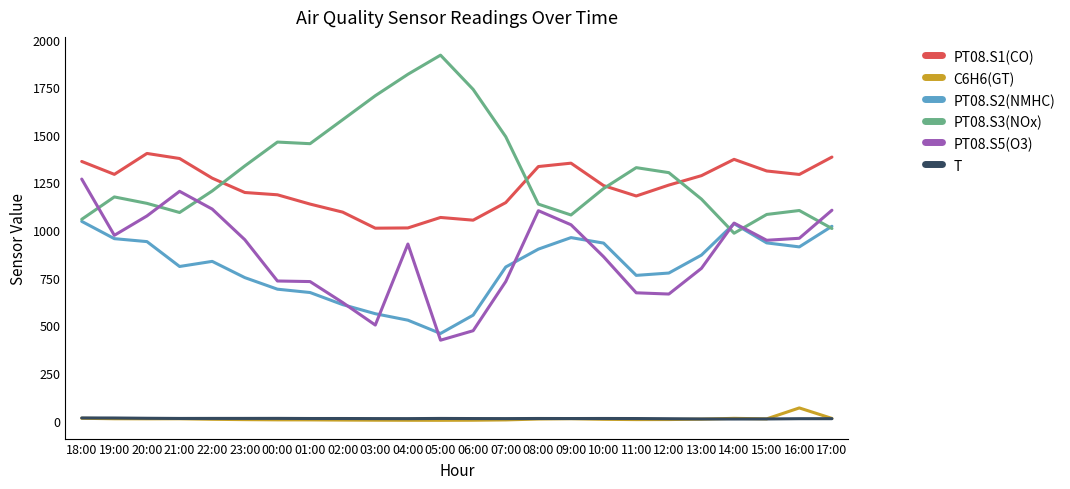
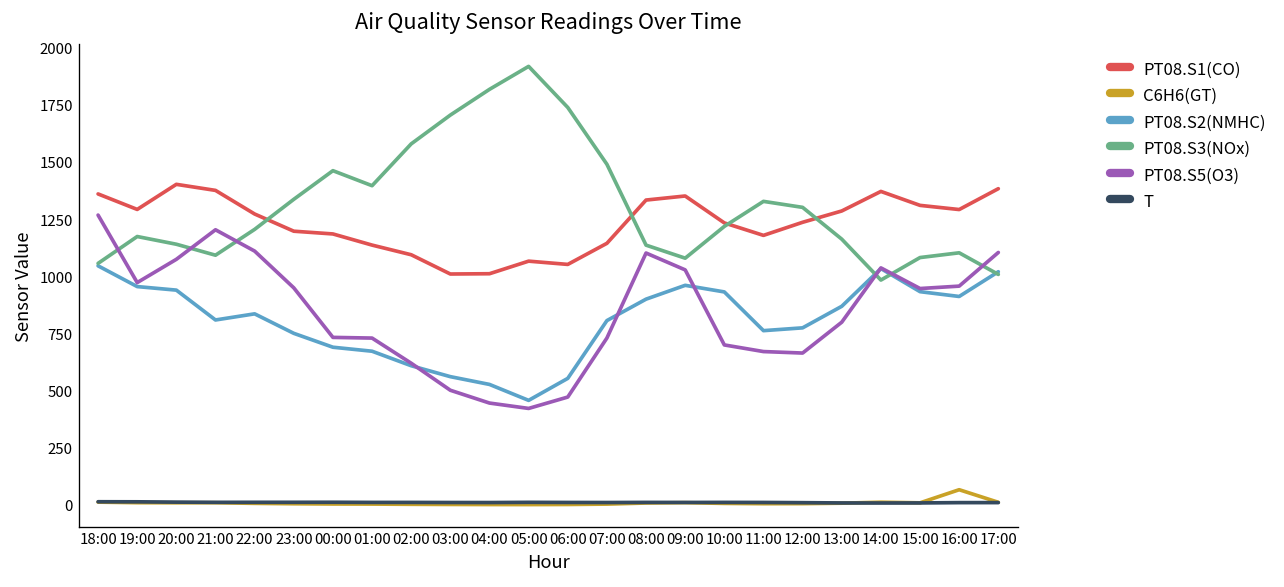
PT08.S3(NOx), 01:00: 1450 -> 1400
PT08.S5(O3), 04:00: 930 -> 450
PT08.S5(O3), 10:00: 860 -> 700
